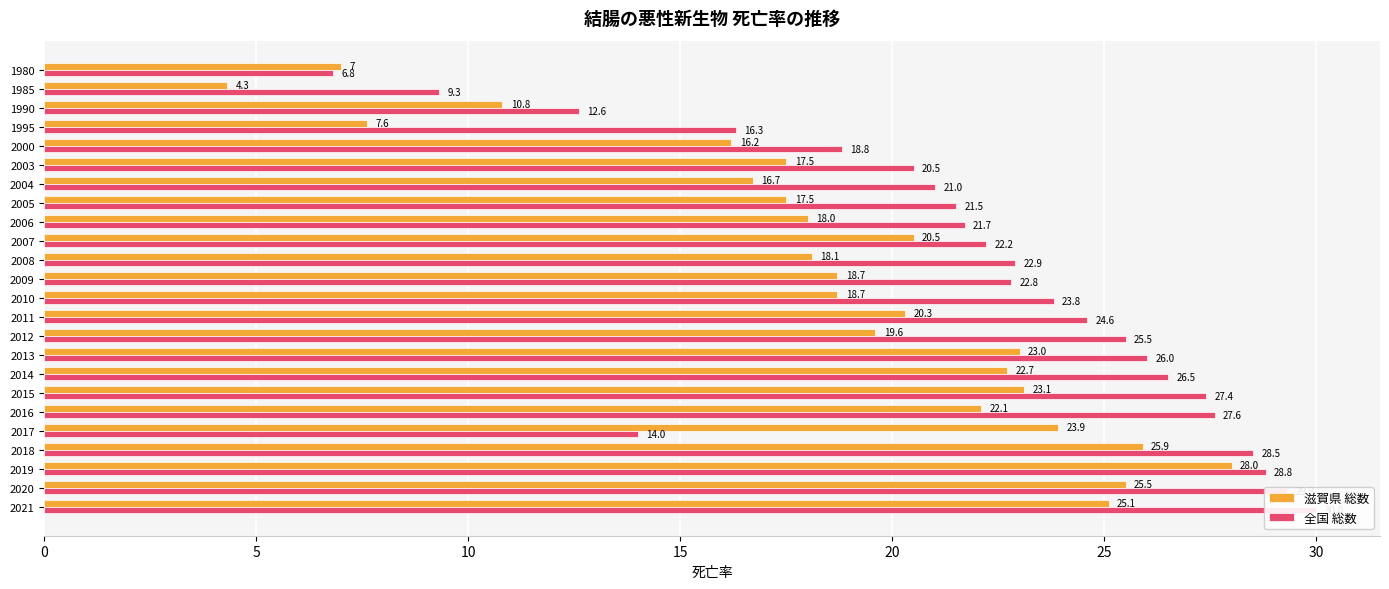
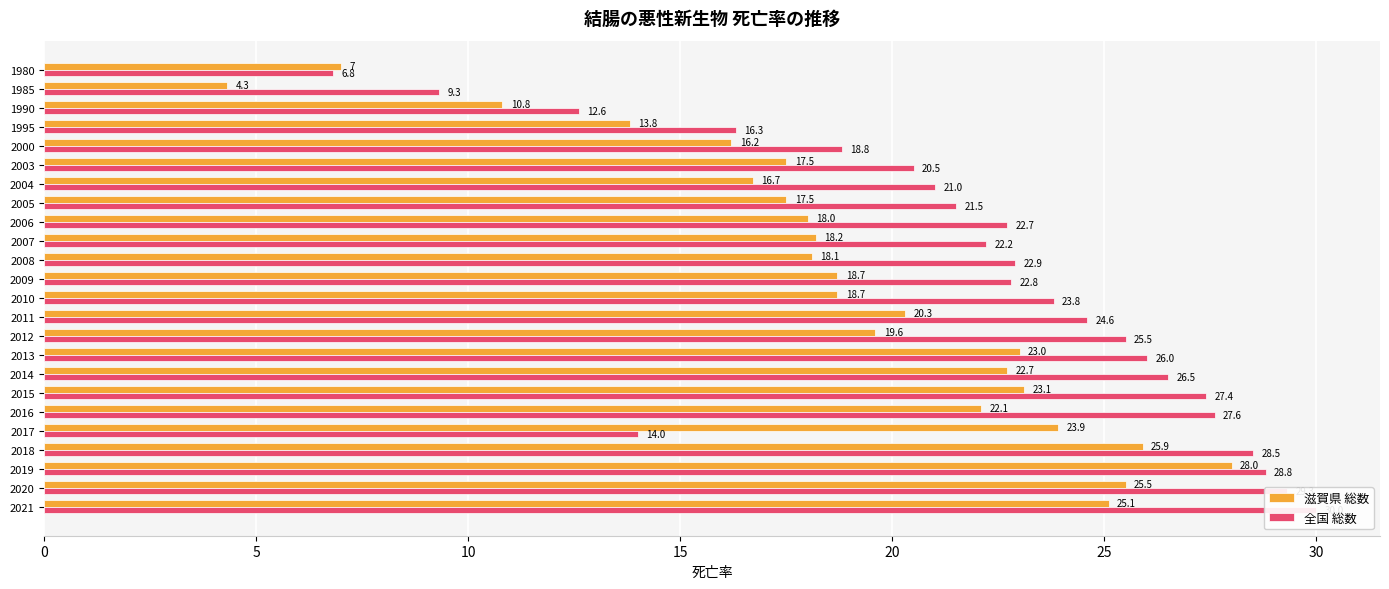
滋賀県 総数, 1995: 7.6 -> 13.8
全国 総数, 2006: 21.7 -> 22.7
滋賀県 総数, 2007: 20.5 -> 18.2
